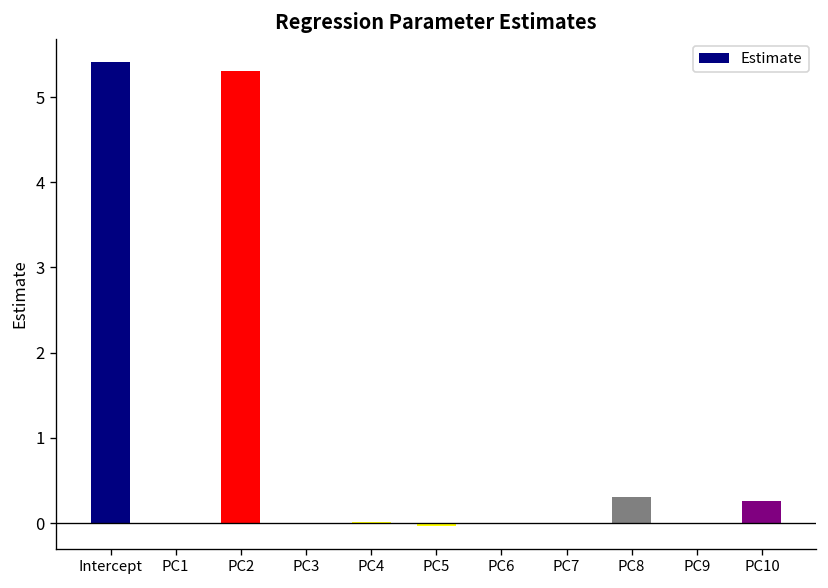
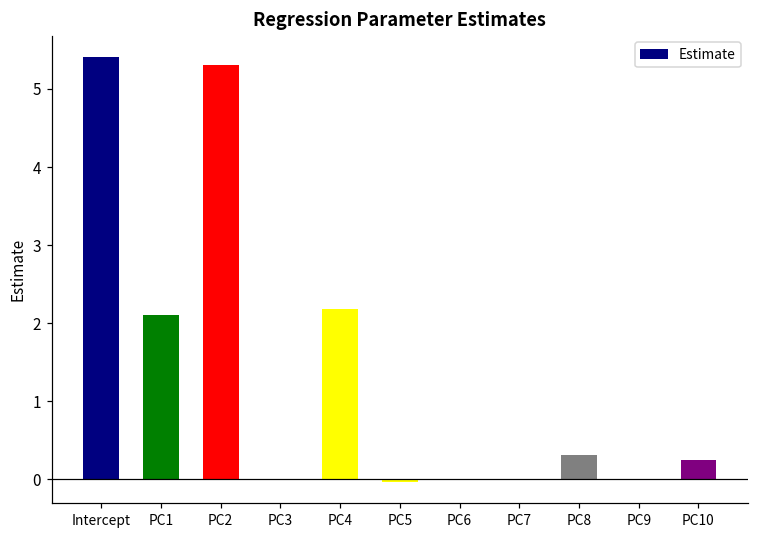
PC1: 0.0 -> 2.1
PC4: 0.0 -> 2.2
